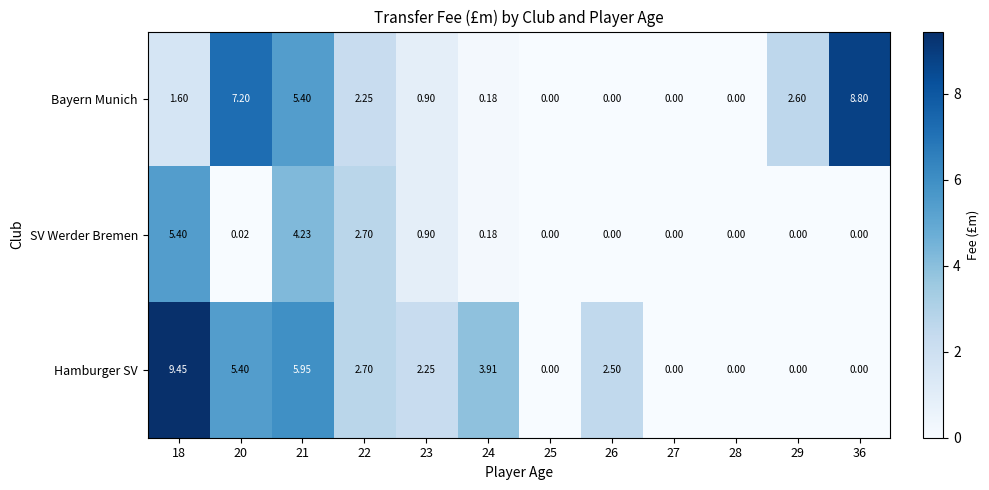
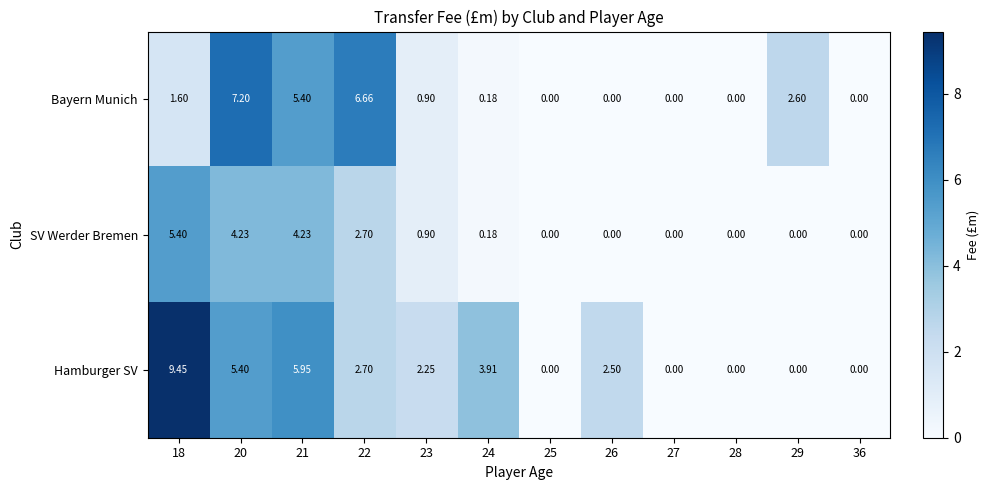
Bayern Munich, 22: 2.25 -> 6.66
Bayern Munich, 36: 8.80 -> 0.00
SV Werder Bremen, 20: 0.02 -> 4.23
